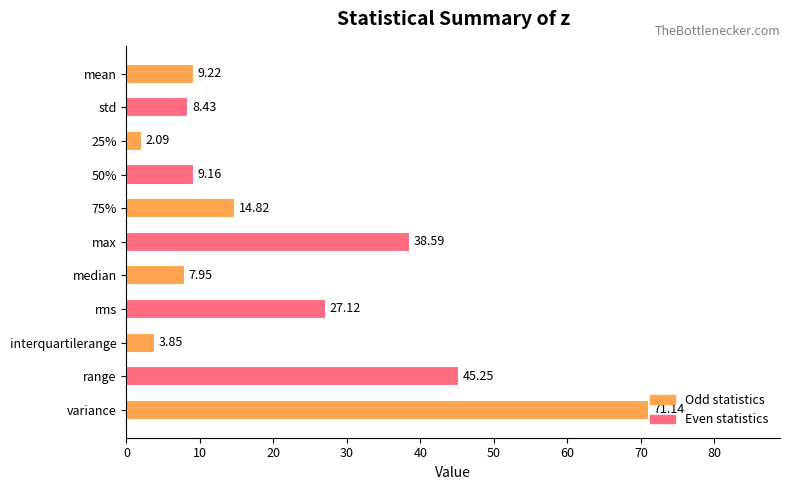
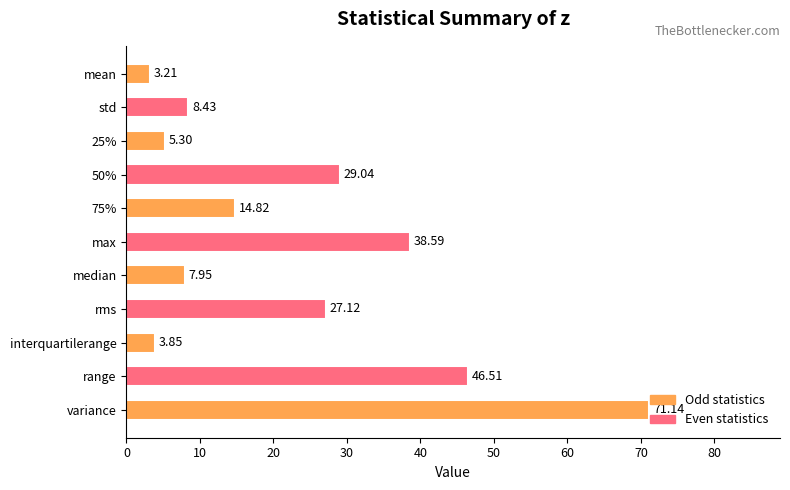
mean: 9.22 -> 3.21
25%: 2.09 -> 5.30
50%: 9.16 -> 29.04
range: 45.25 -> 46.51
